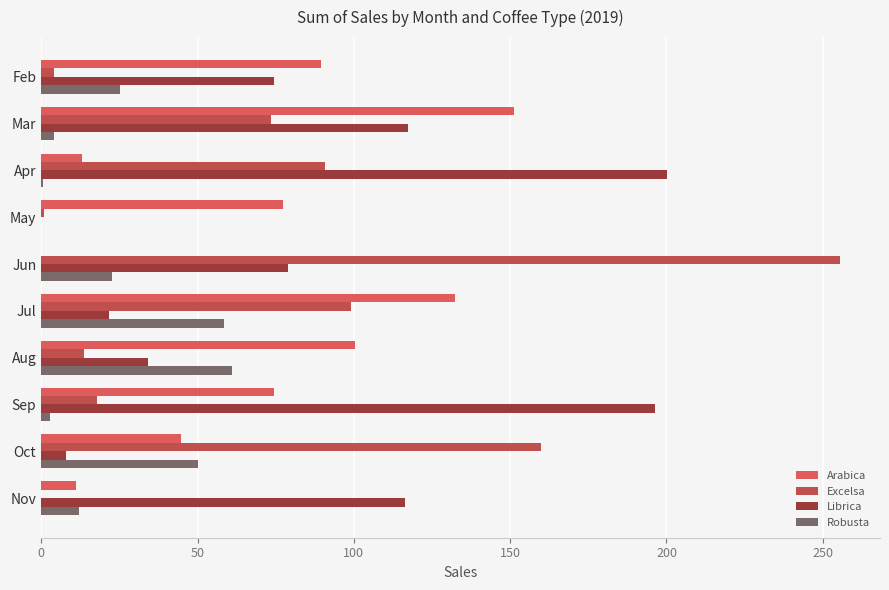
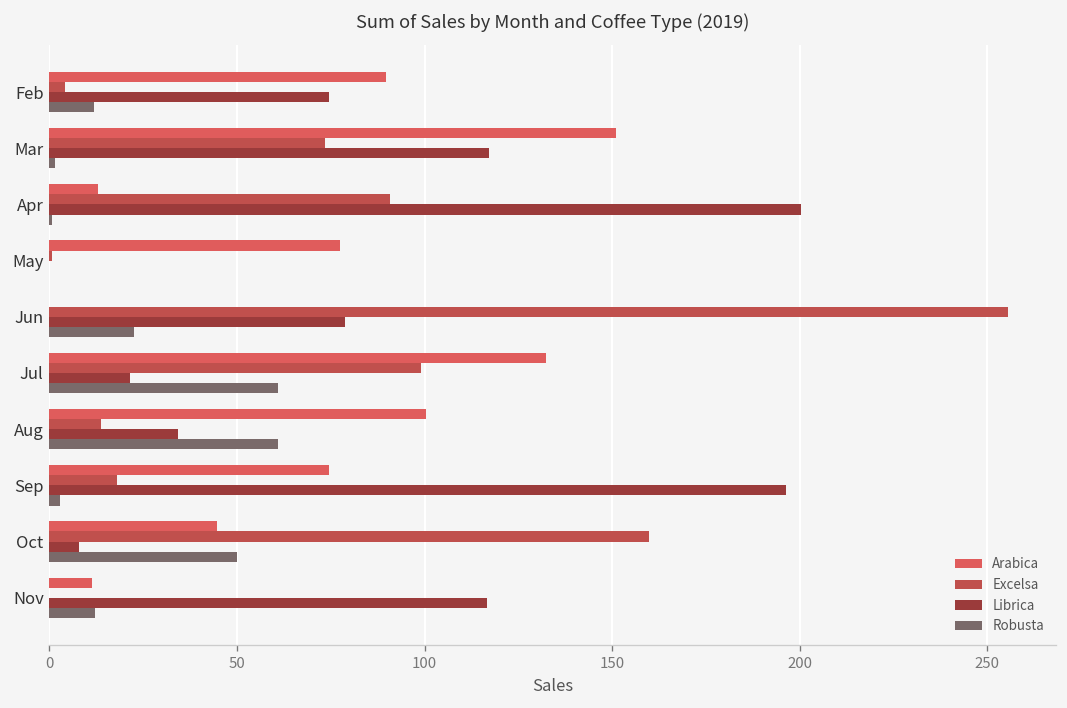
Robusta, Feb: 25 -> 12
Robusta, Mar: 4 -> 1
Robusta, Jul: 58 -> 61
